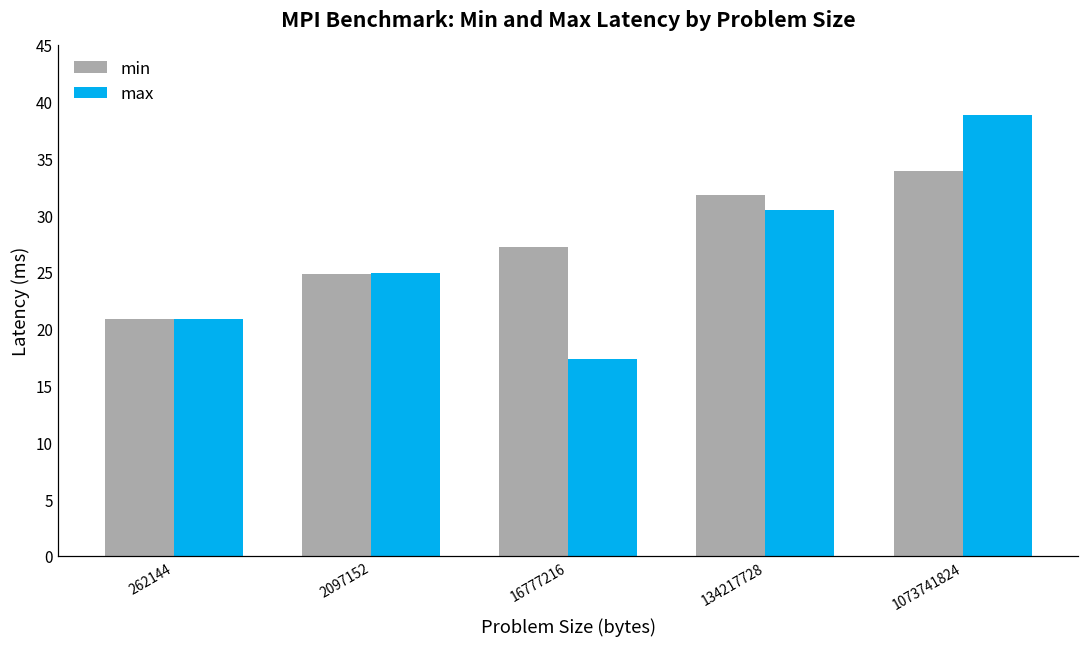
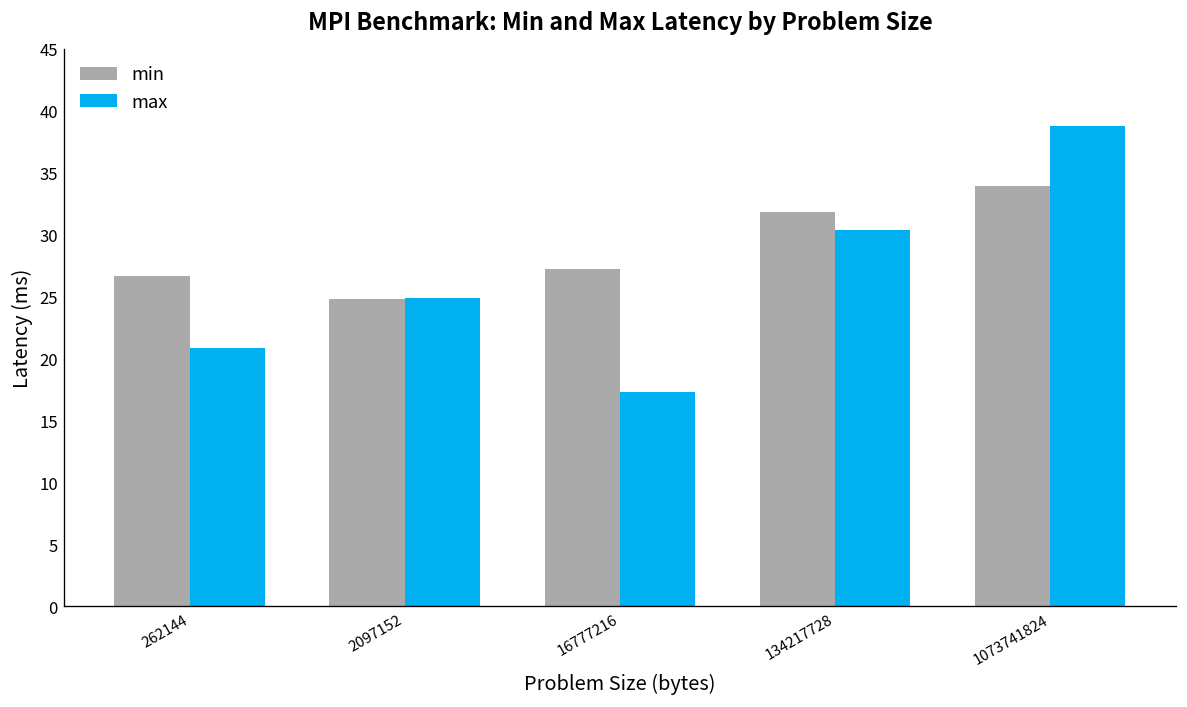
min, 262144: 20.8 -> 26.7
